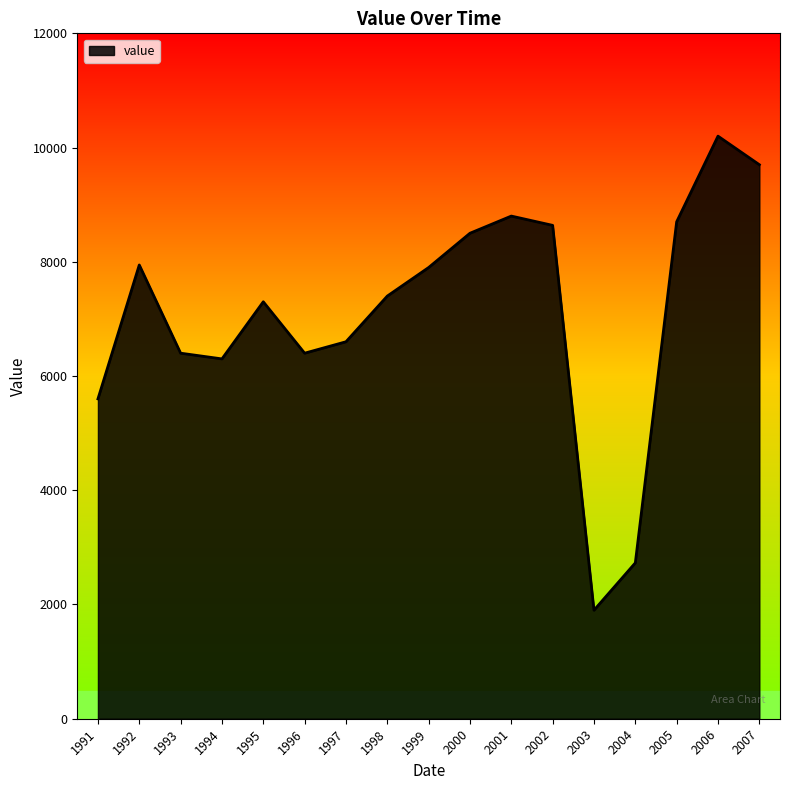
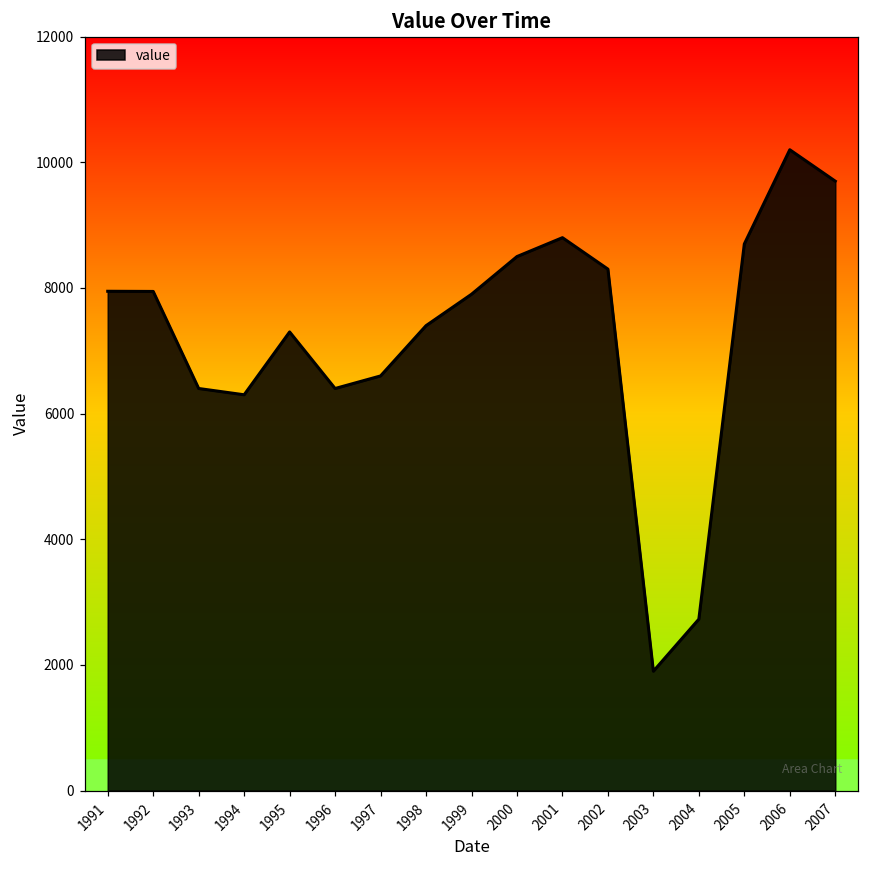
1991: 5600 -> 7900
2002: 8600 -> 8300
